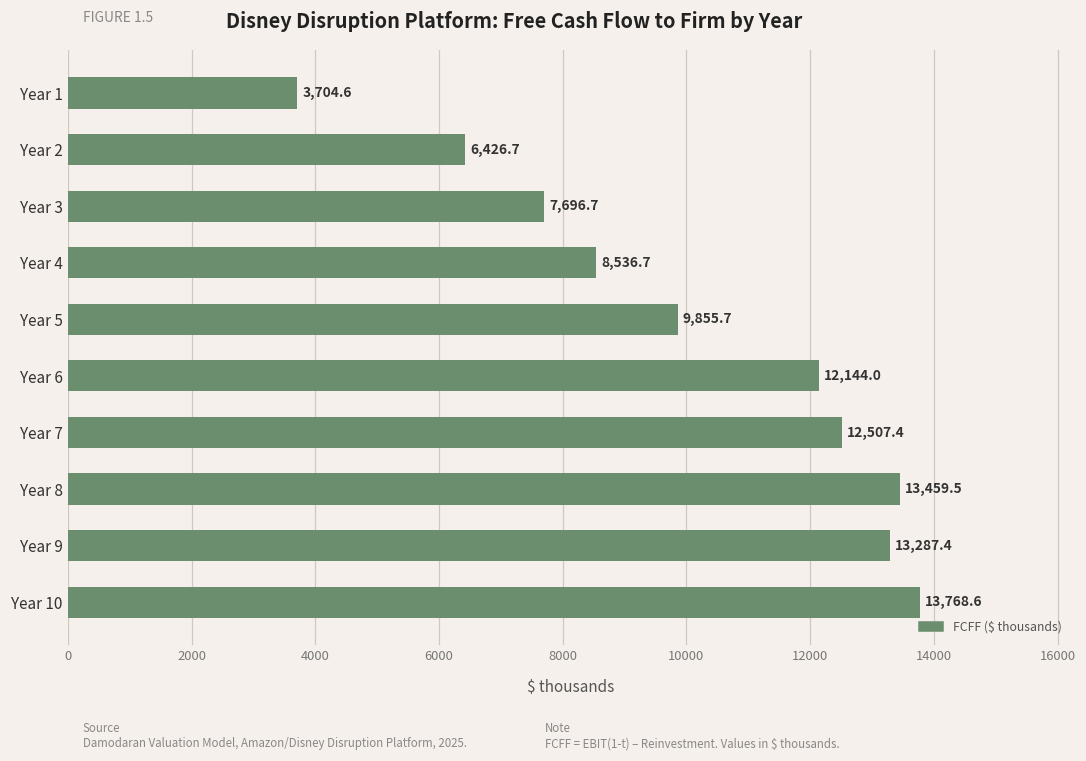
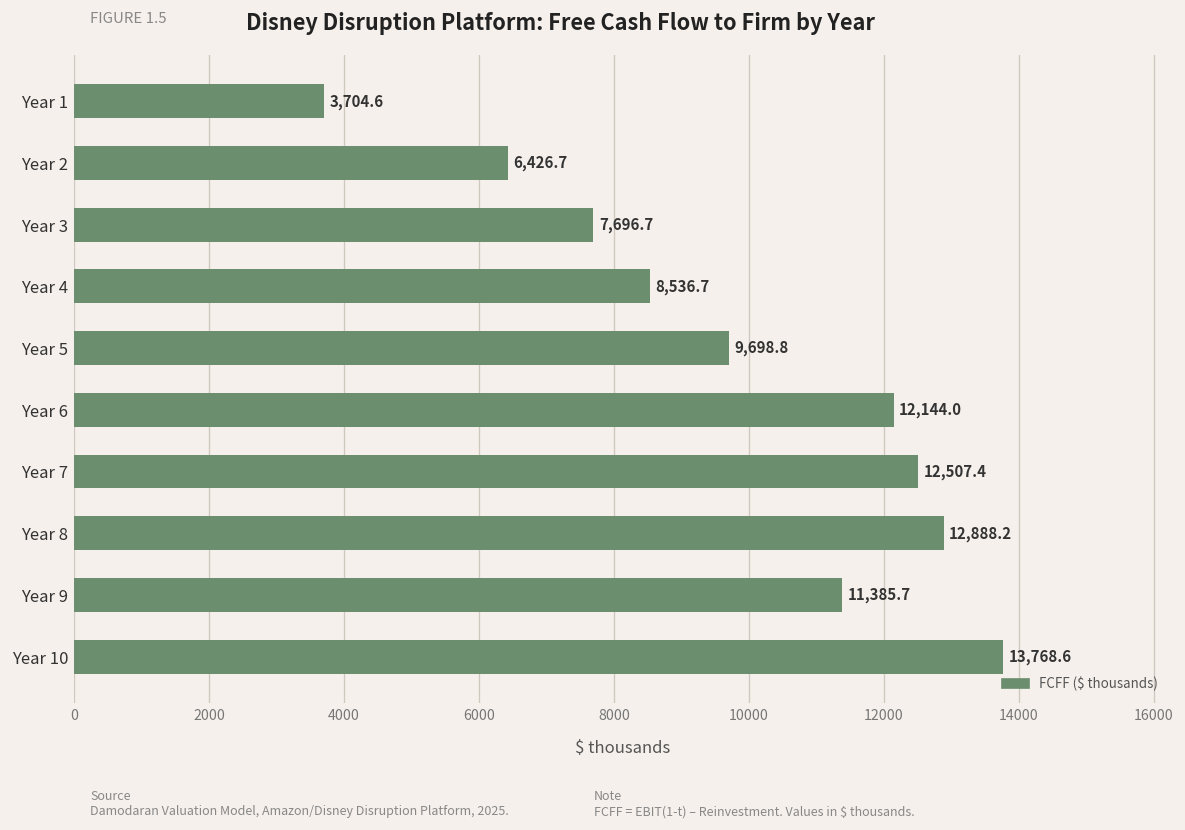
Year 5: 9,855.7 -> 9,698.8
Year 8: 13,459.5 -> 12,888.2
Year 9: 13,287.4 -> 11,385.7
